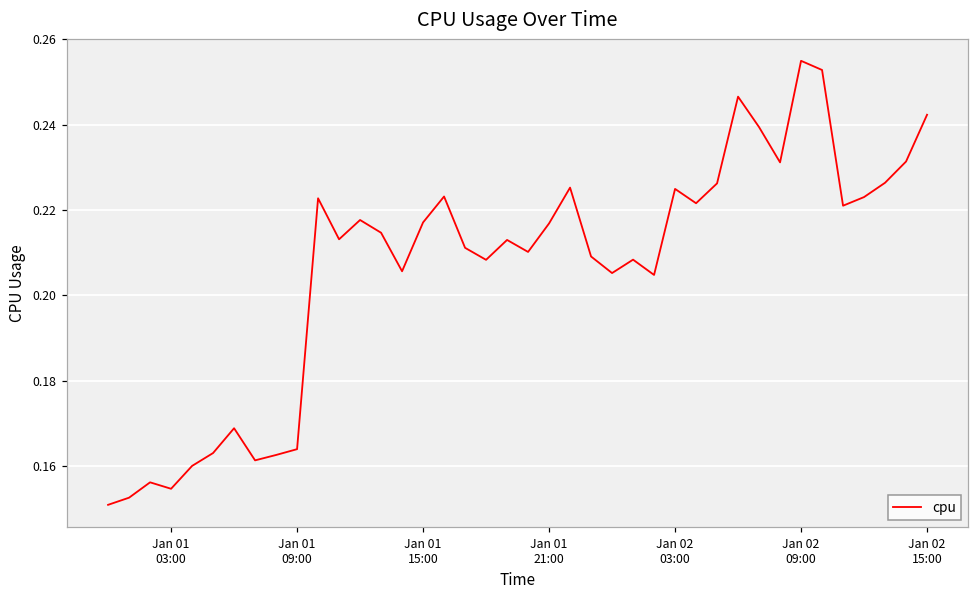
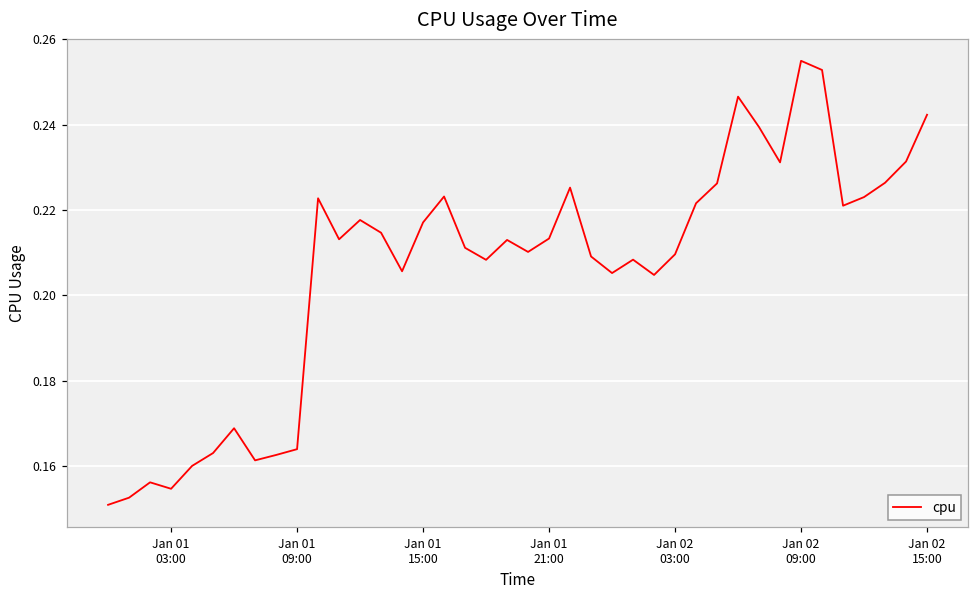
Jan 01 21:00: 0.217 -> 0.213
Jan 02 03:00: 0.225 -> 0.210
